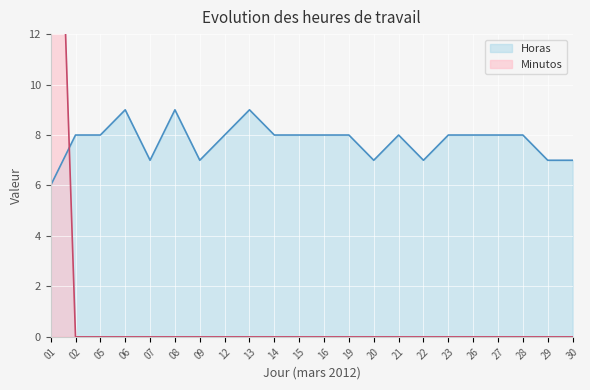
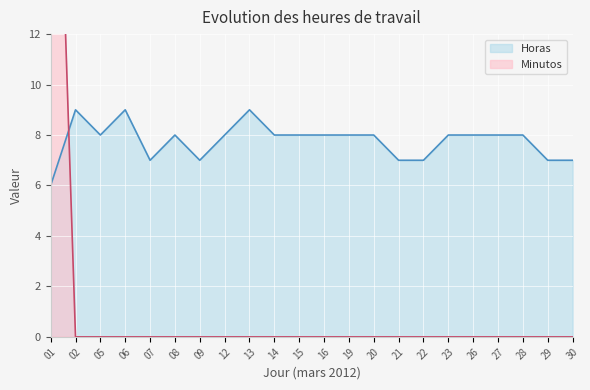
Horas, 02: 8 -> 9
Horas, 08: 9 -> 8
Horas, 20: 7 -> 8
Horas, 21: 8 -> 7
